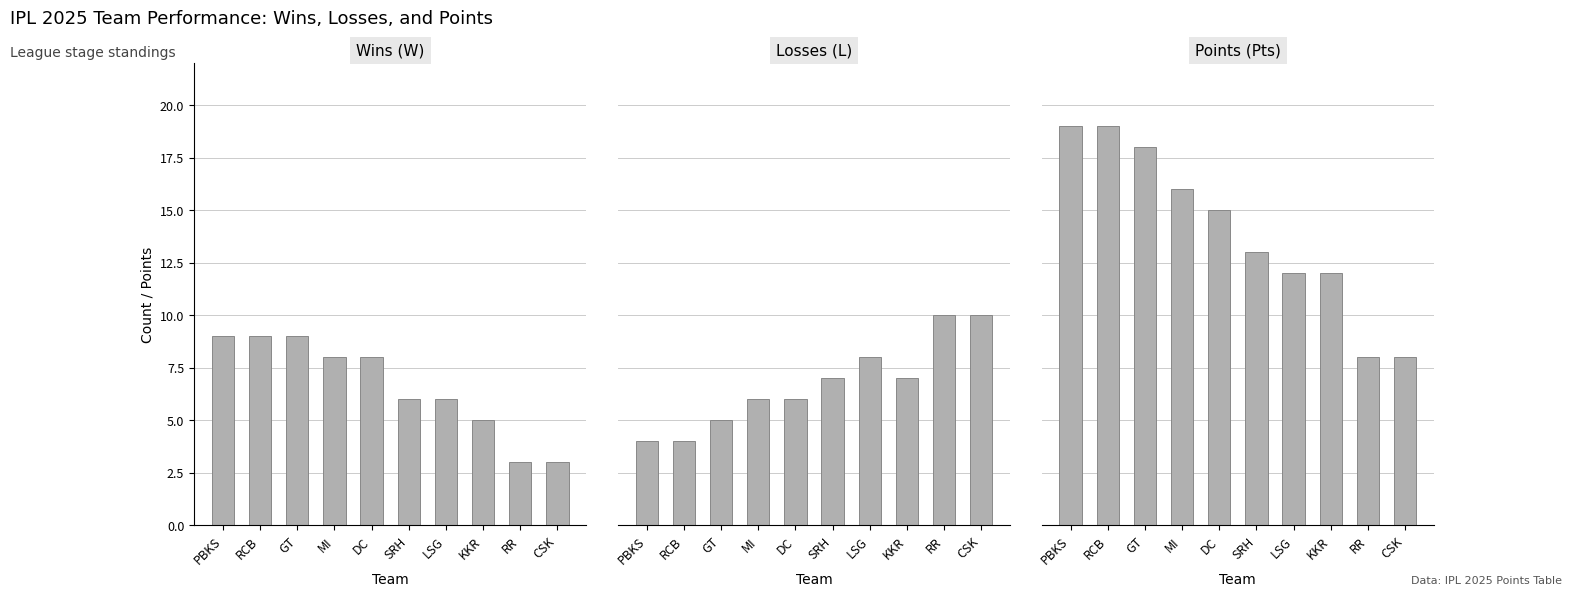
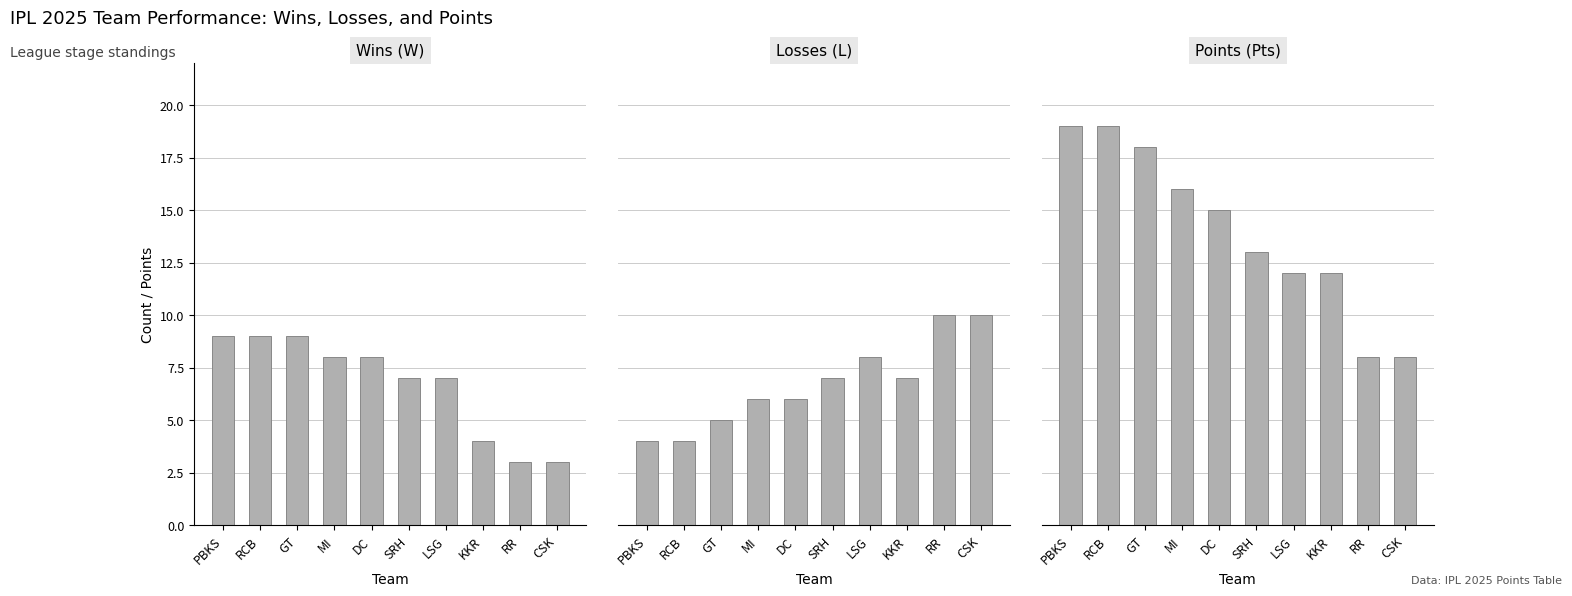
Wins (W), SRH: 6 -> 7
Wins (W), LSG: 6 -> 7
Wins (W), KKR: 5 -> 4
